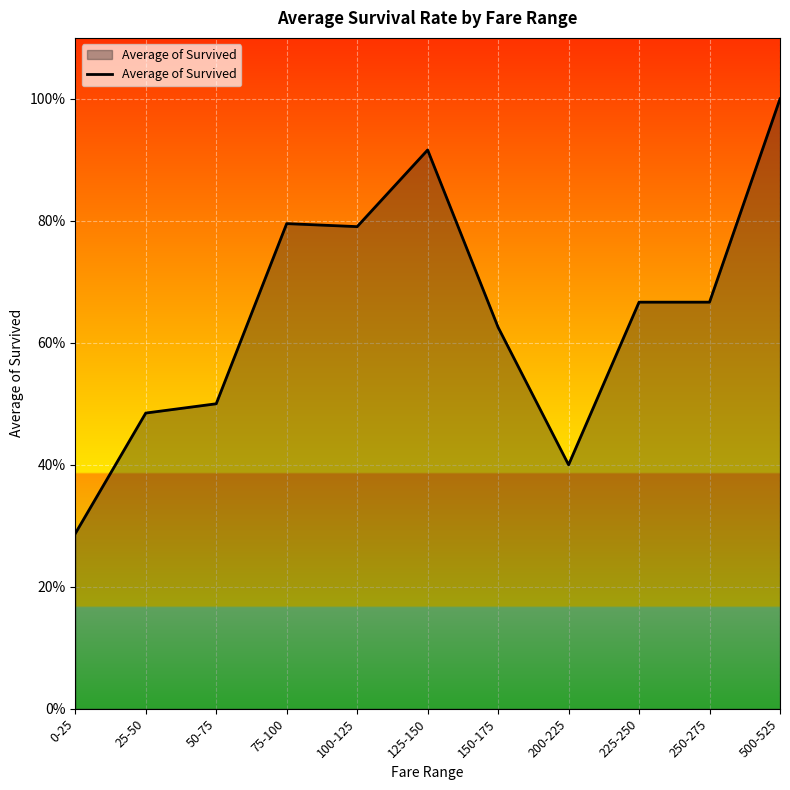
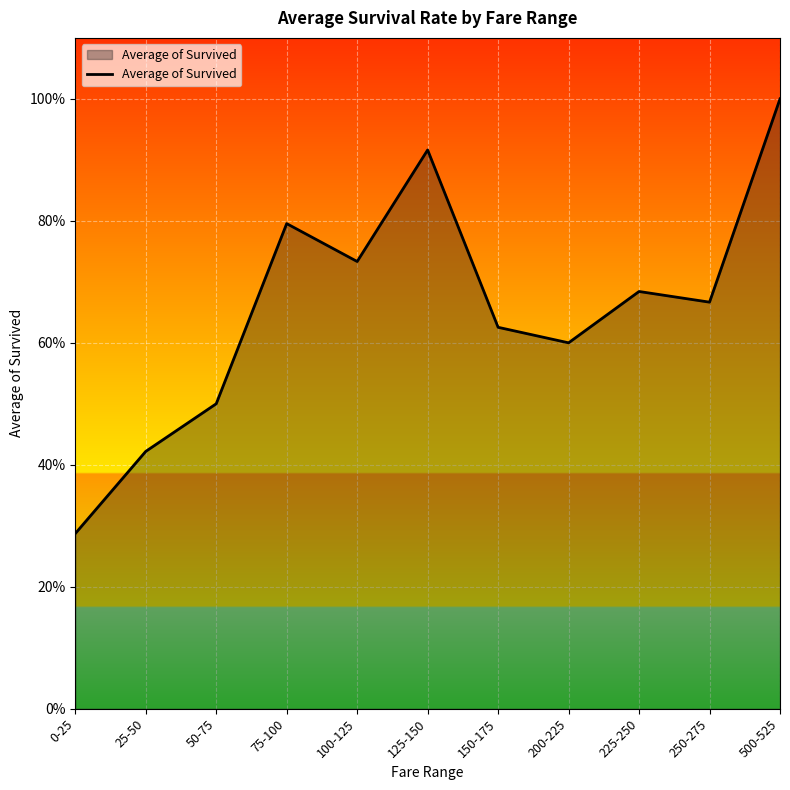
25-50: 48% -> 42%
100-125: 79% -> 73%
200-225: 40% -> 60%
225-250: 67% -> 68%
